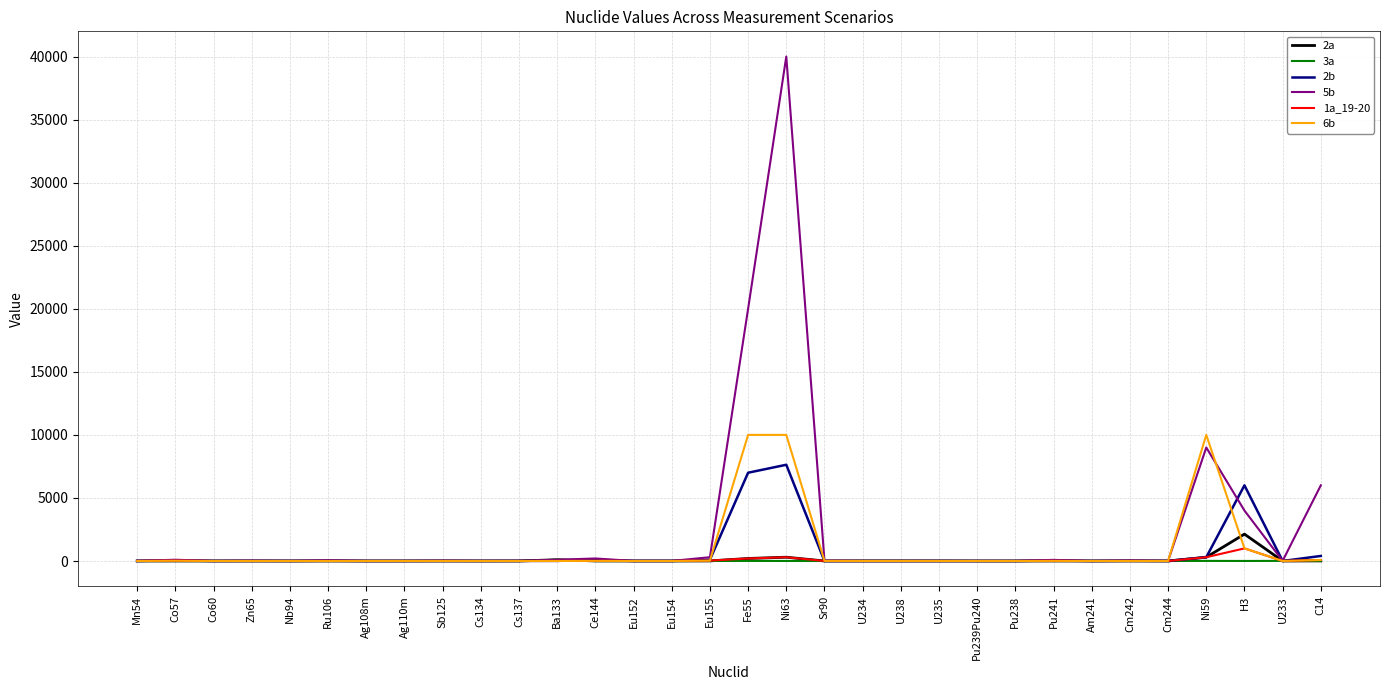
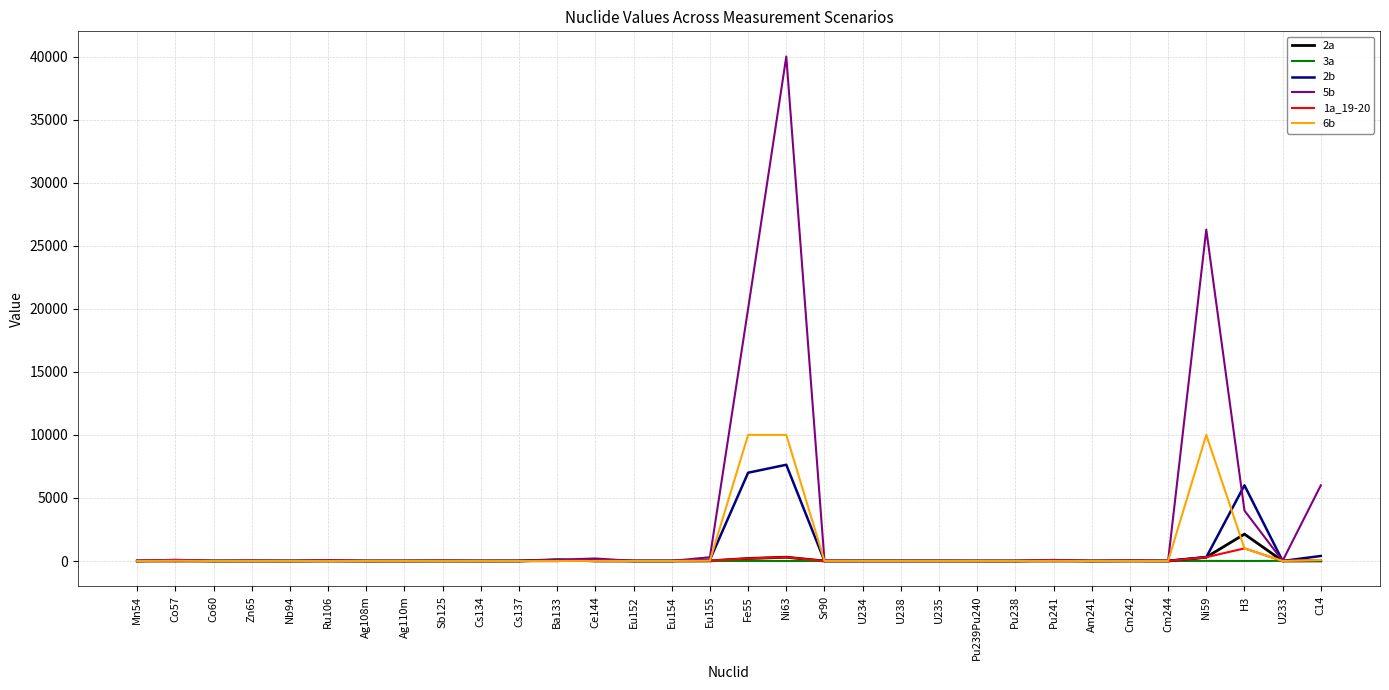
5b, Ni59: 9000 -> 26300
